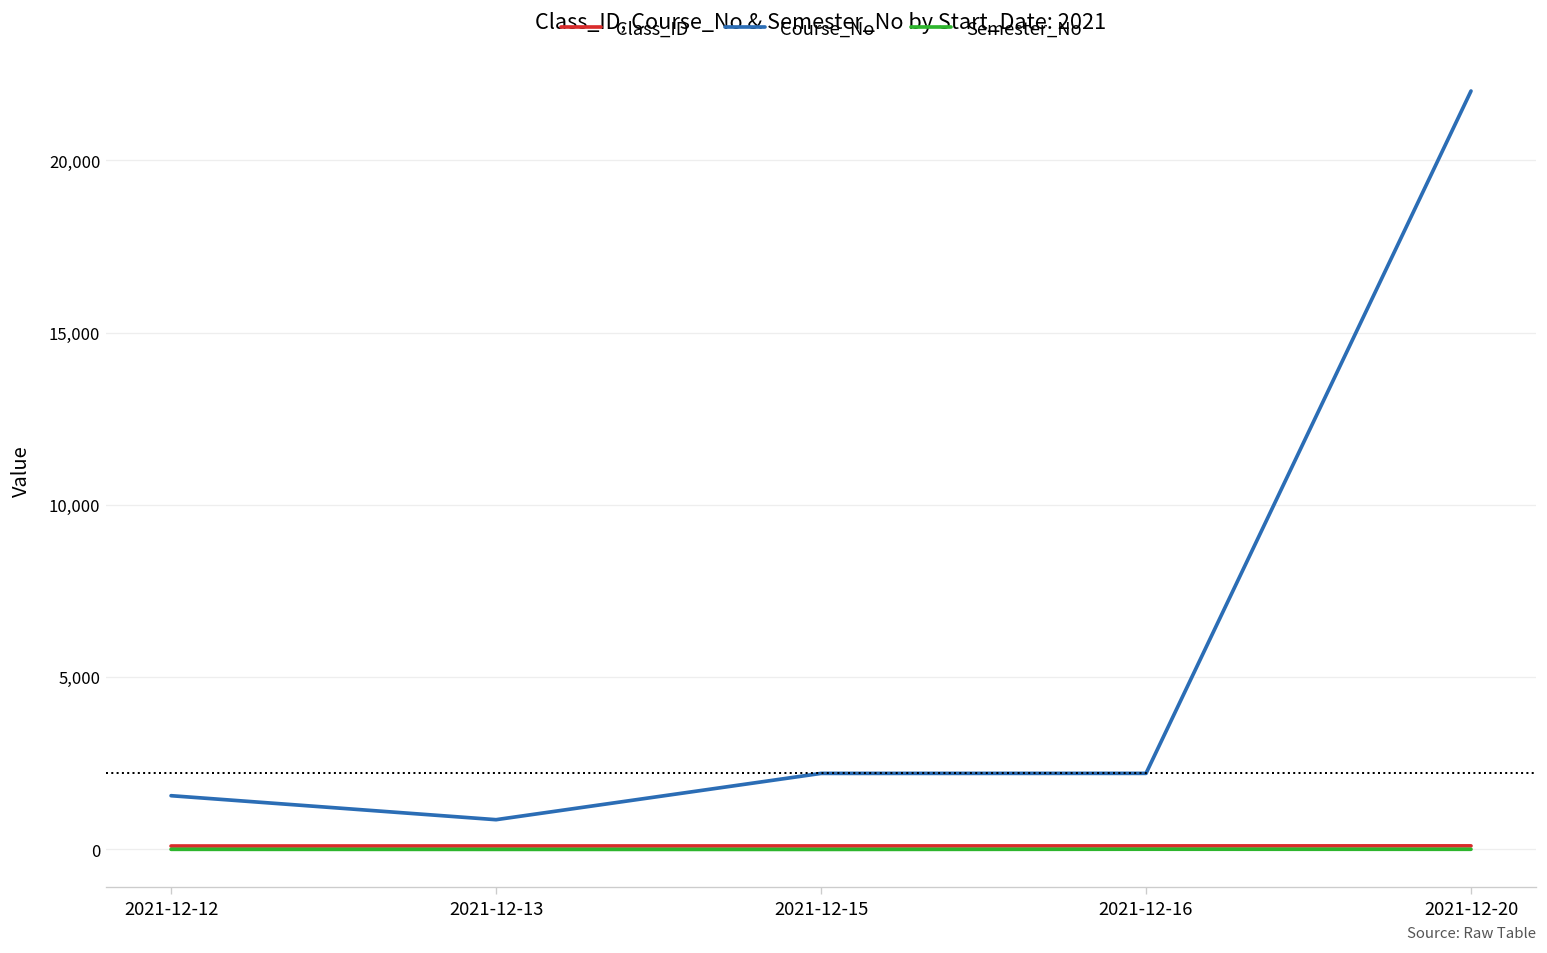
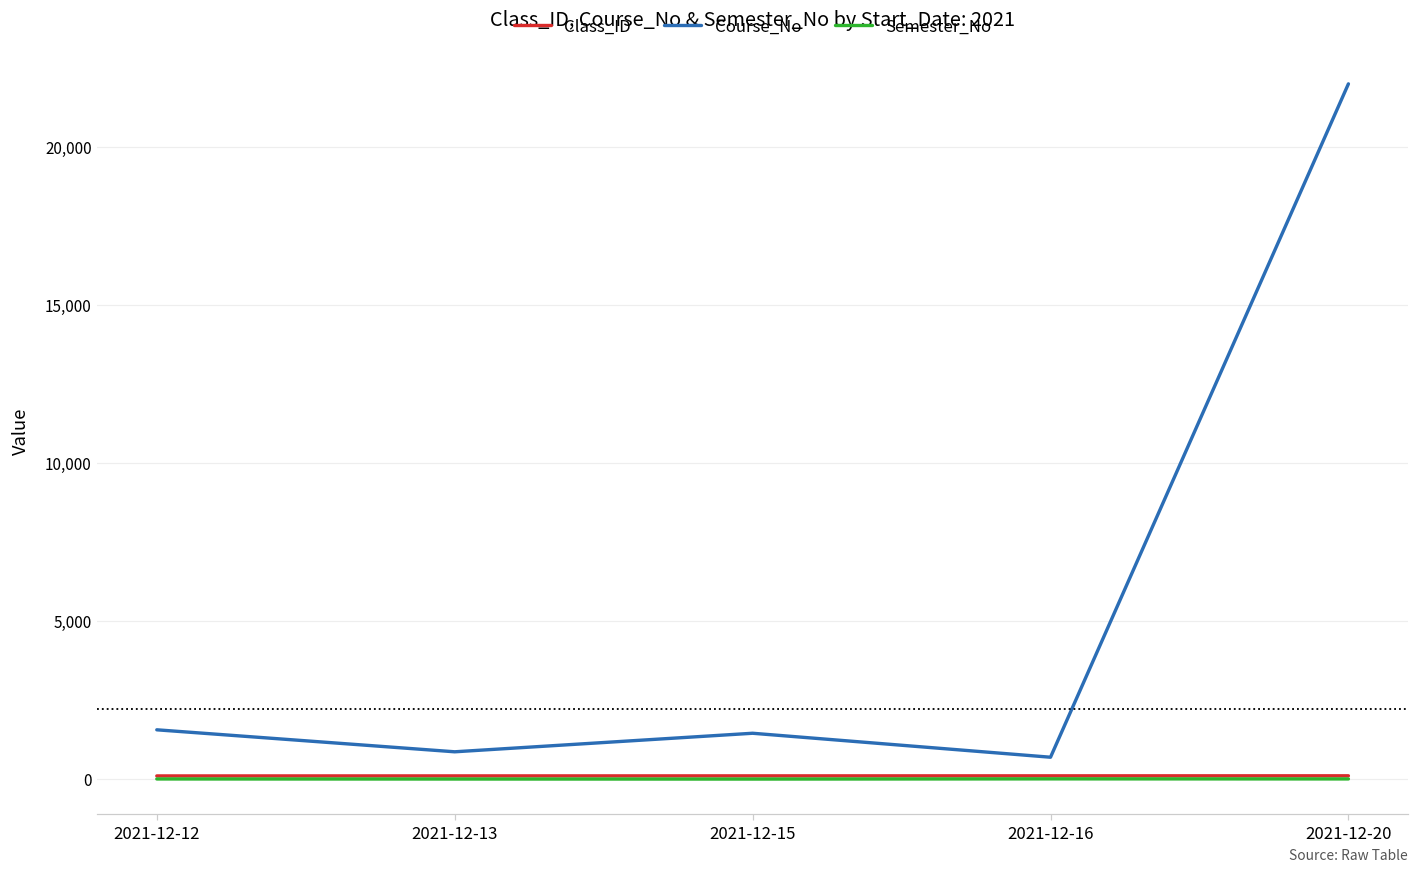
Course_No, 2021-12-15: 2,200 -> 1,500
Course_No, 2021-12-16: 2,200 -> 700
